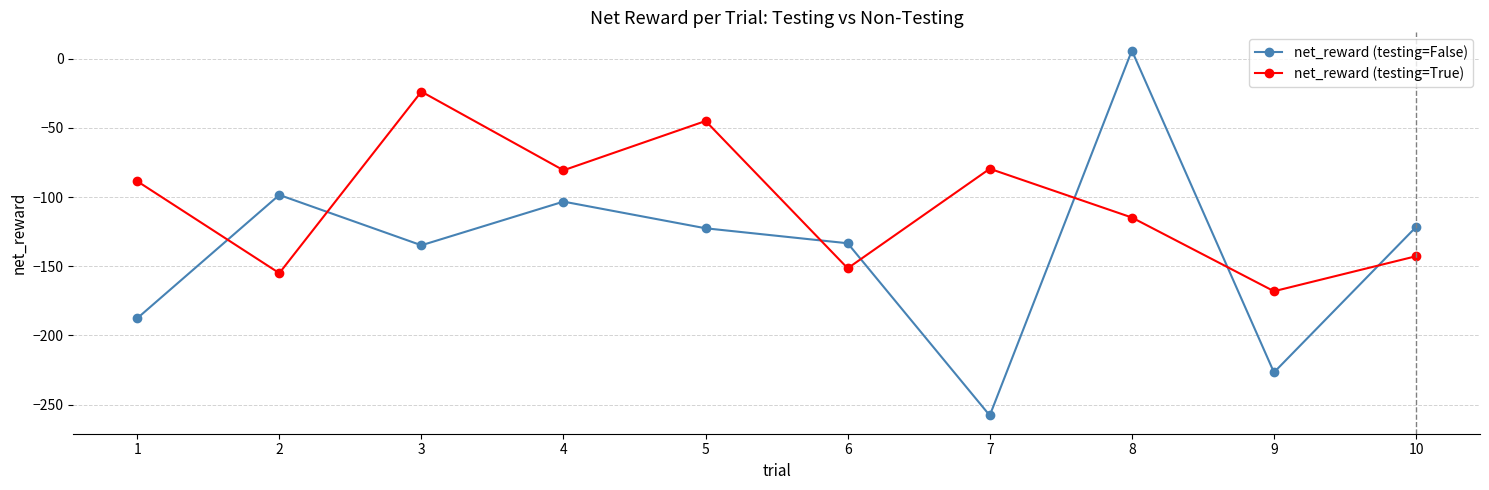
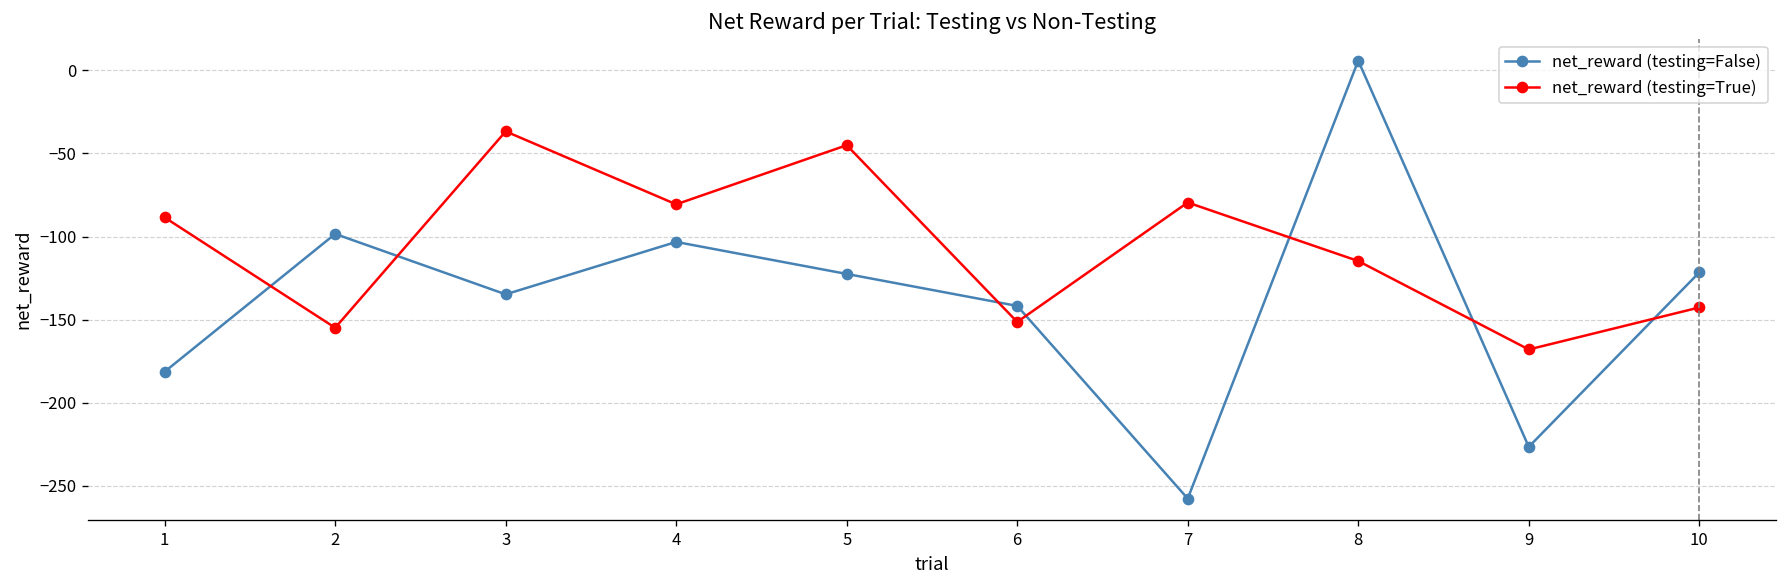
net_reward (testing=False), 1: -188 -> -181
net_reward (testing=True), 3: -24 -> -37
net_reward (testing=False), 6: -133 -> -142
